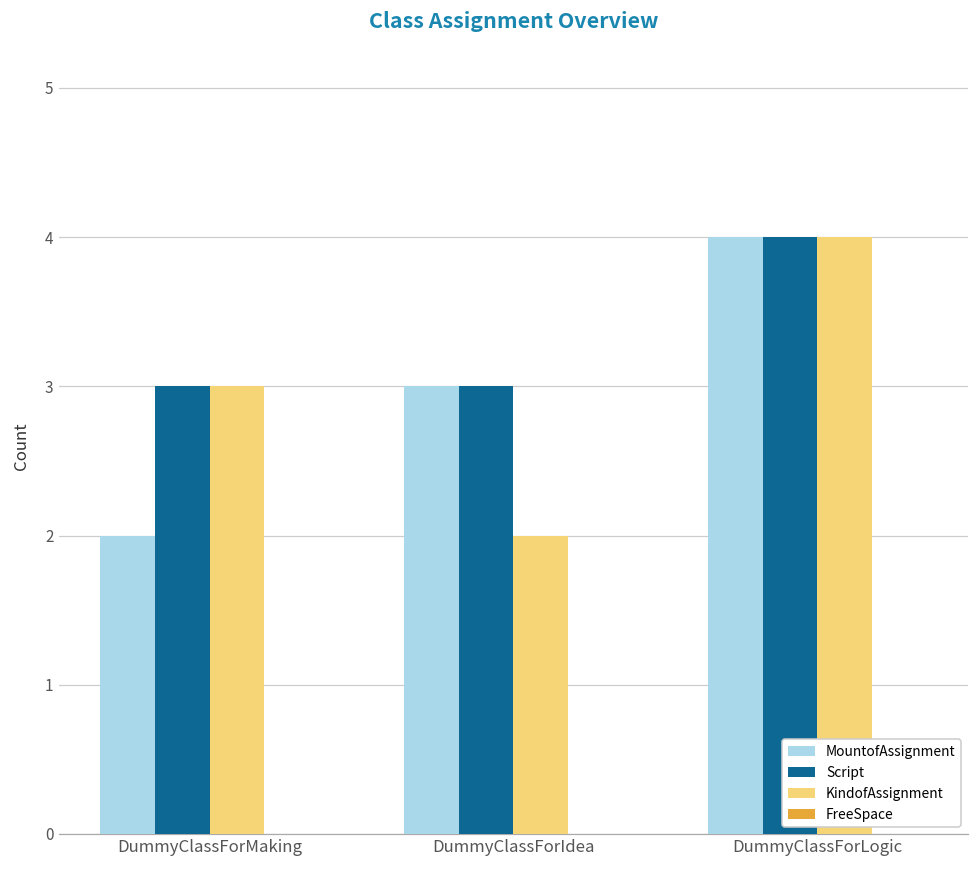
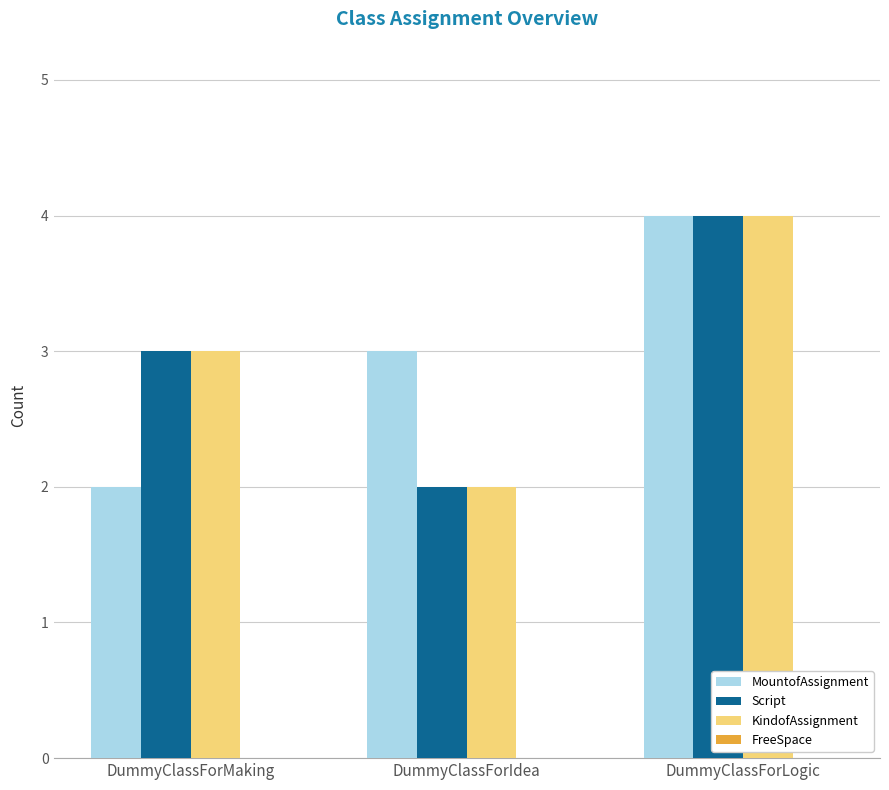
Script, DummyClassForIdea: 3 -> 2
